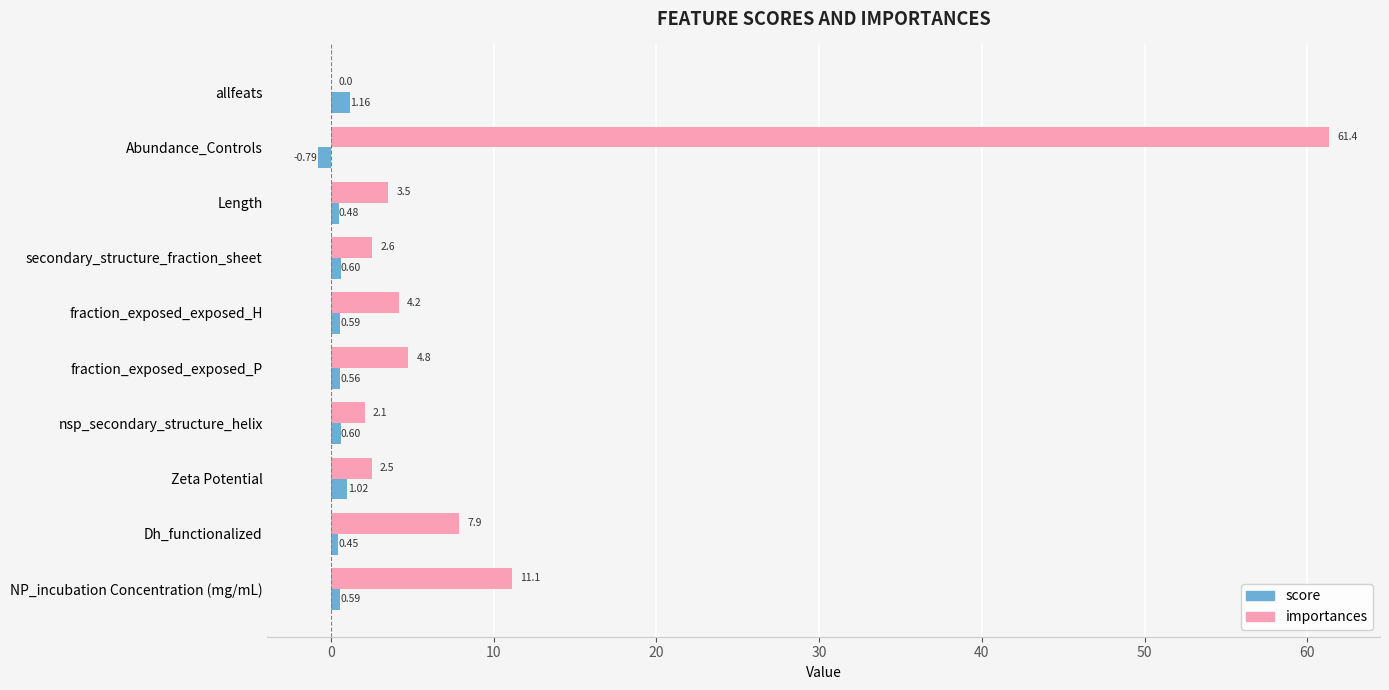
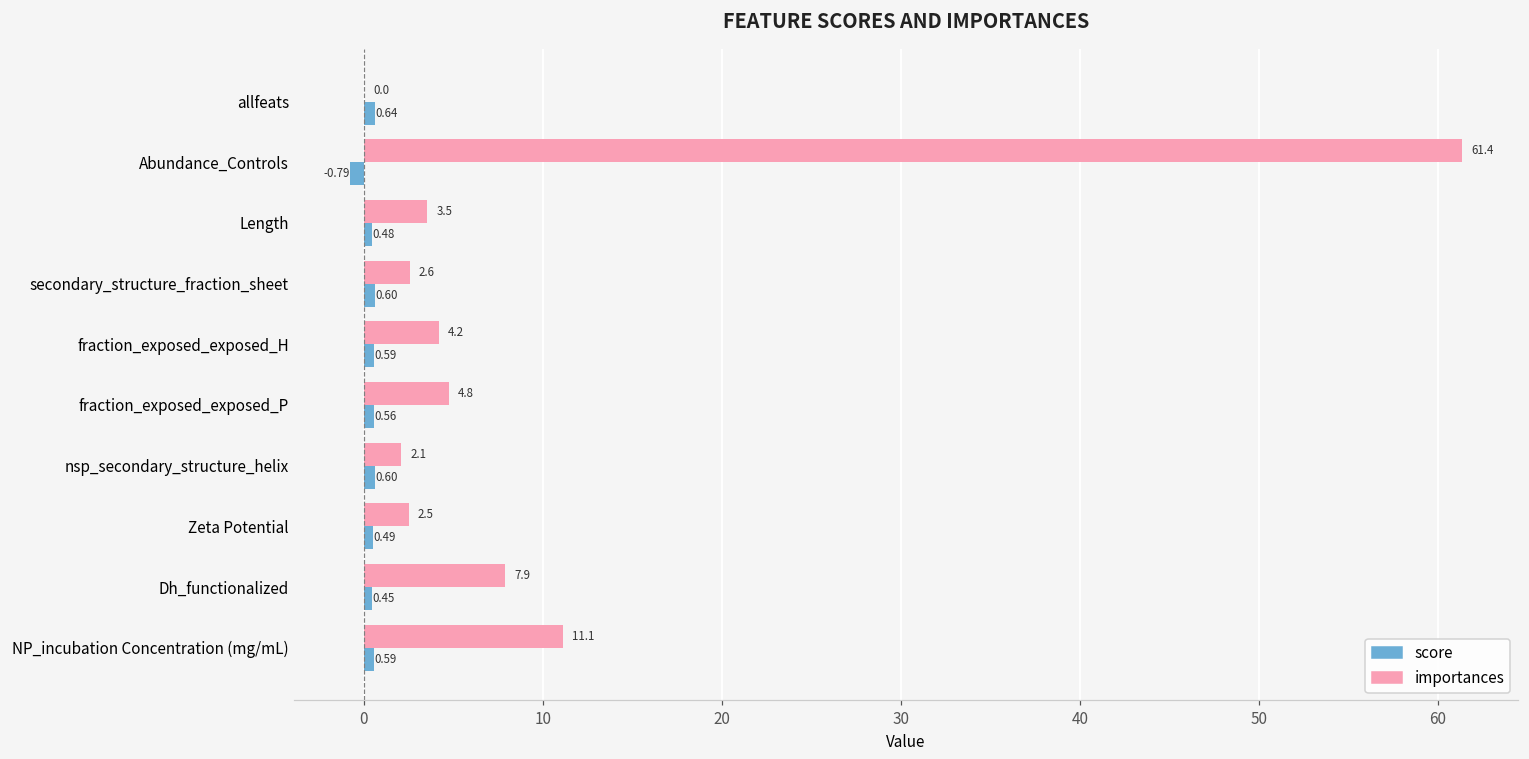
score, allfeats: 1.16 -> 0.64
score, Zeta Potential: 1.02 -> 0.49
